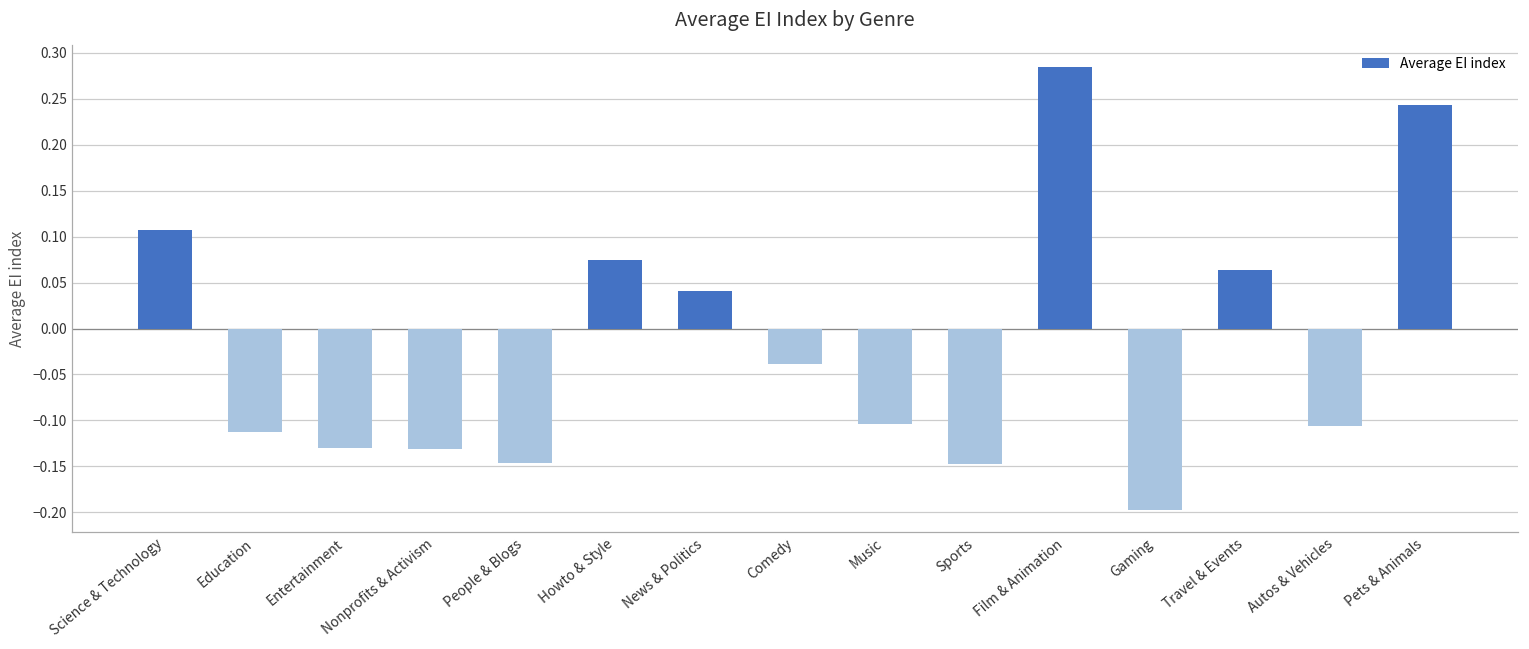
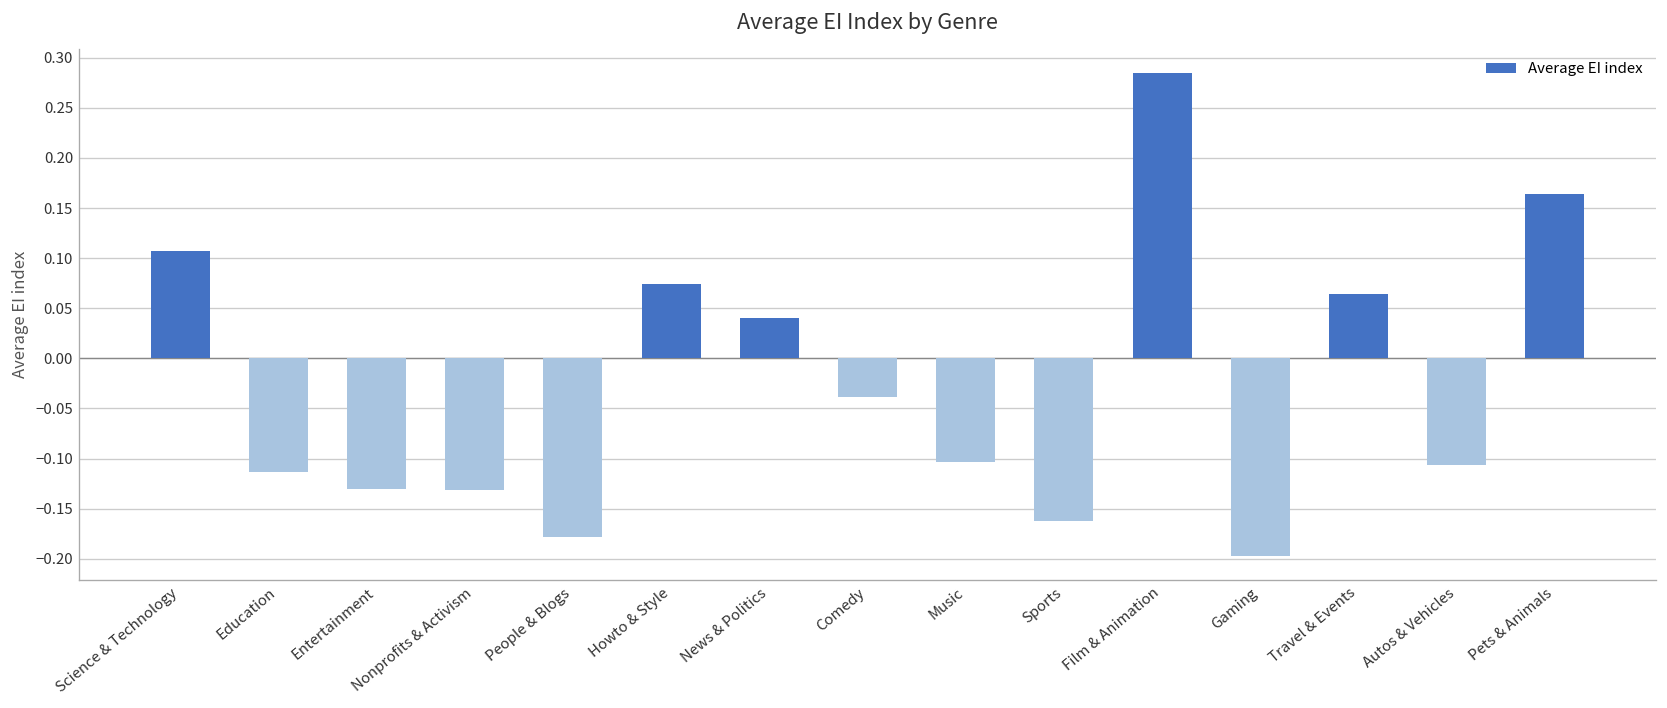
People & Blogs: -0.15 -> -0.18
Sports: -0.15 -> -0.16
Pets & Animals: 0.24 -> 0.16
